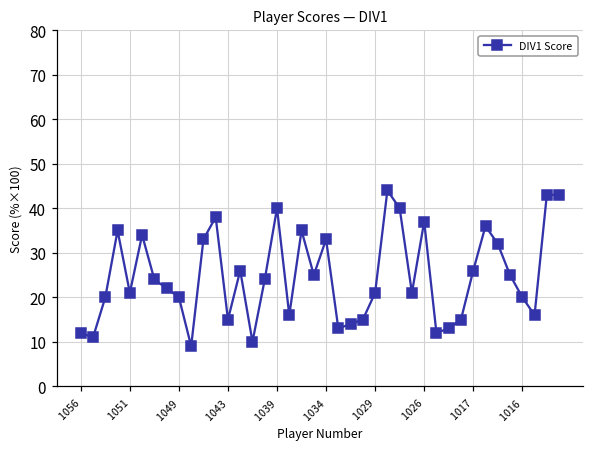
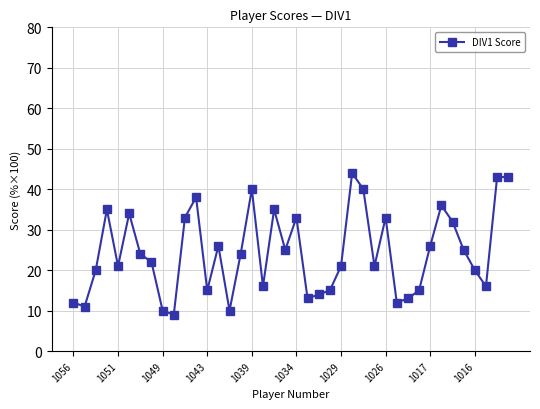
1049: 20 -> 10
1026: 37 -> 33
